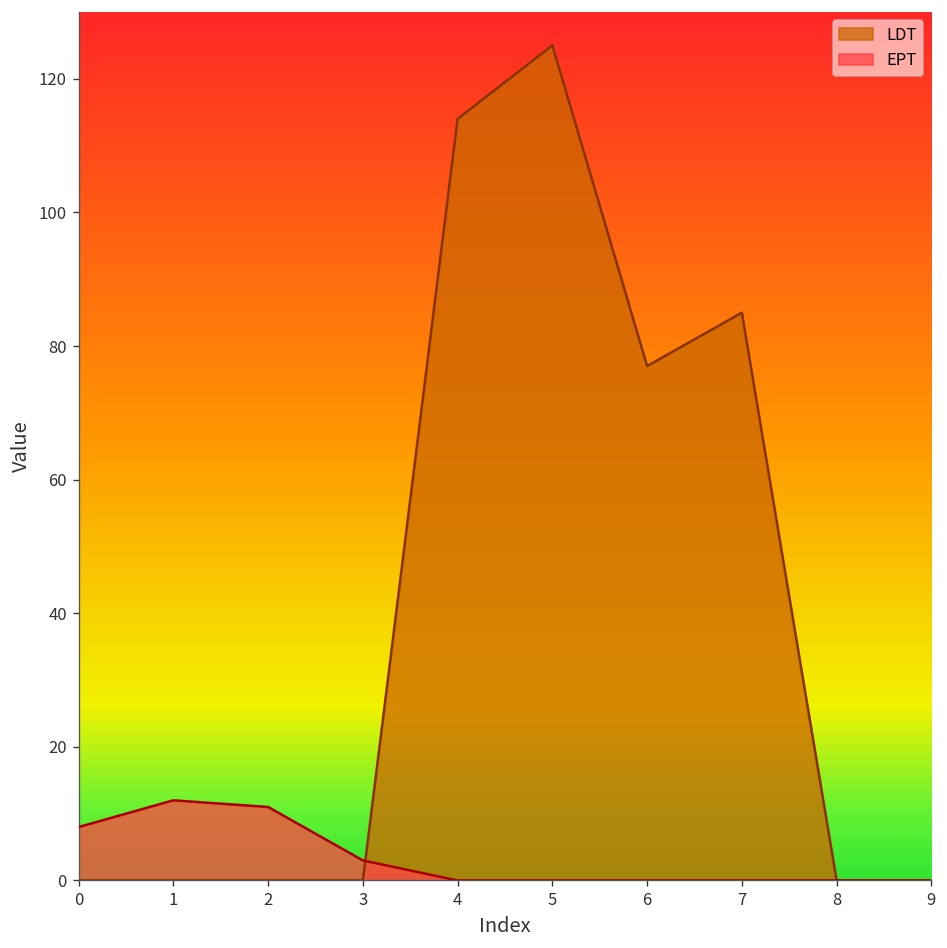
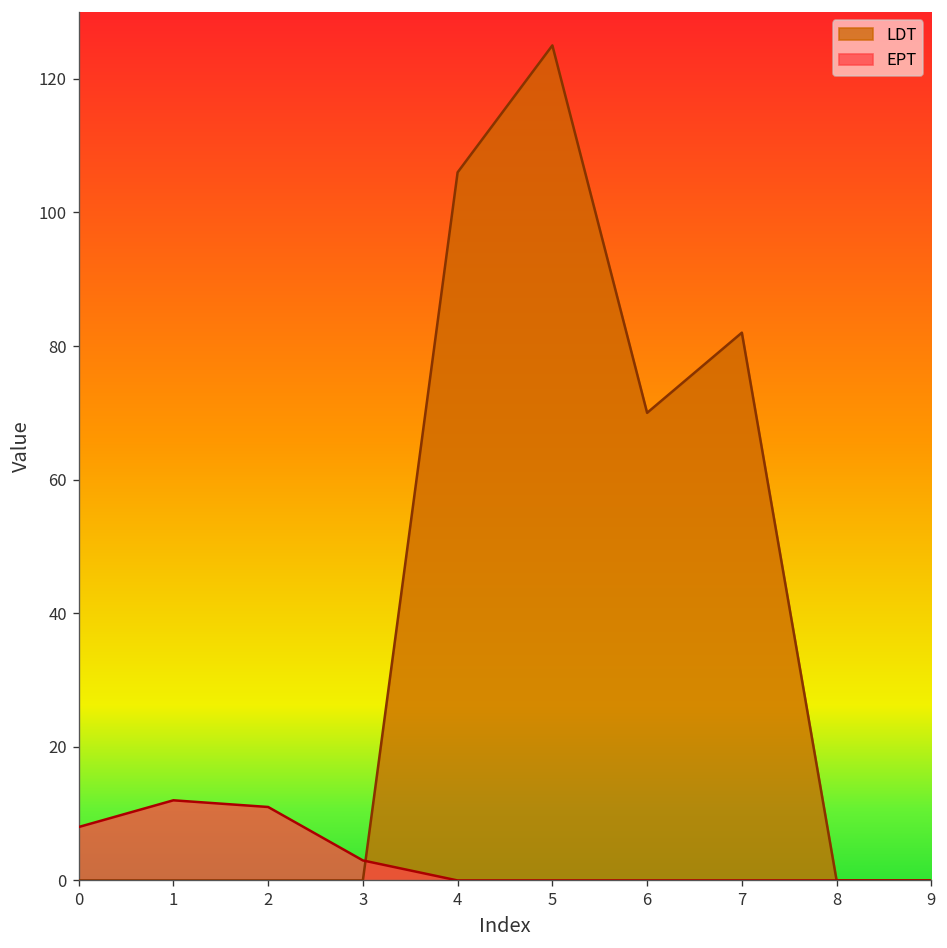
LDT, 4: 114 -> 106
LDT, 6: 77 -> 70
LDT, 7: 85 -> 82
